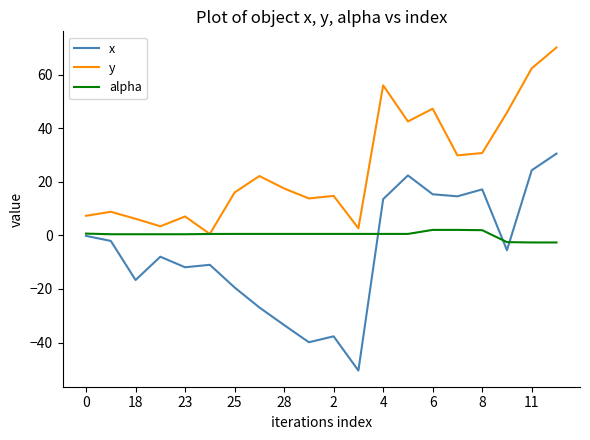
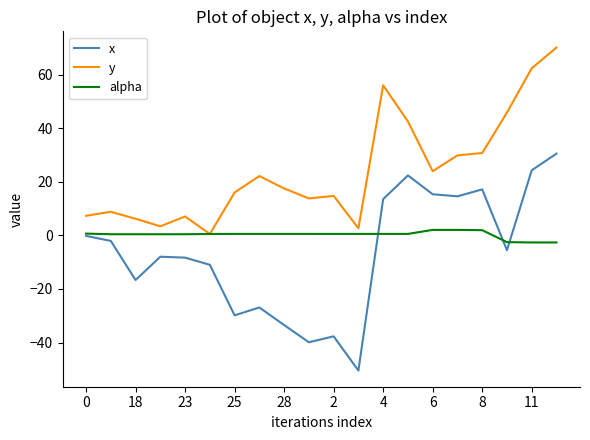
x, 23: -12 -> -8
x, 25: -19 -> -30
y, 6: 47 -> 24
